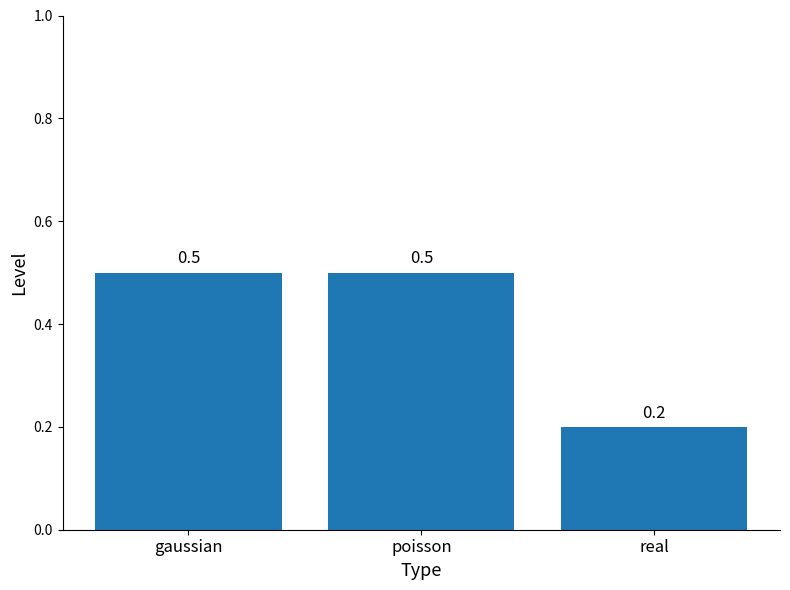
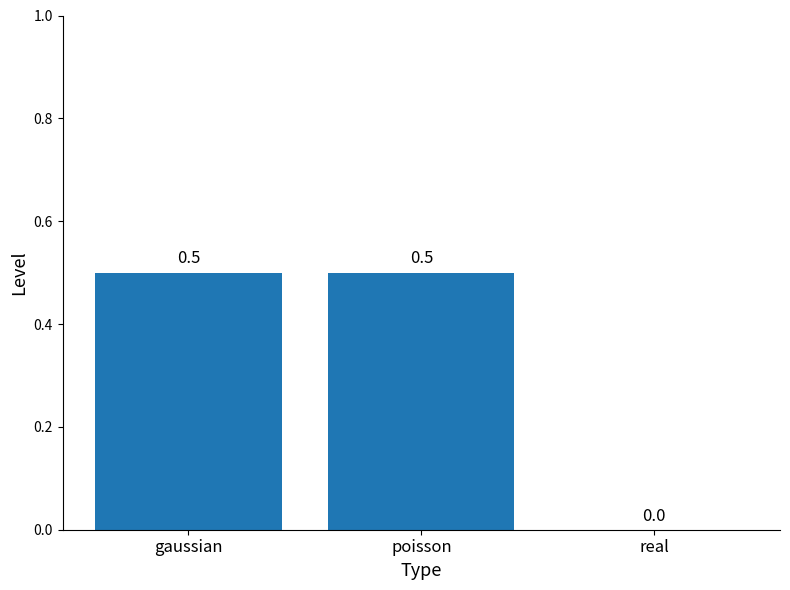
real: 0.2 -> 0.0
